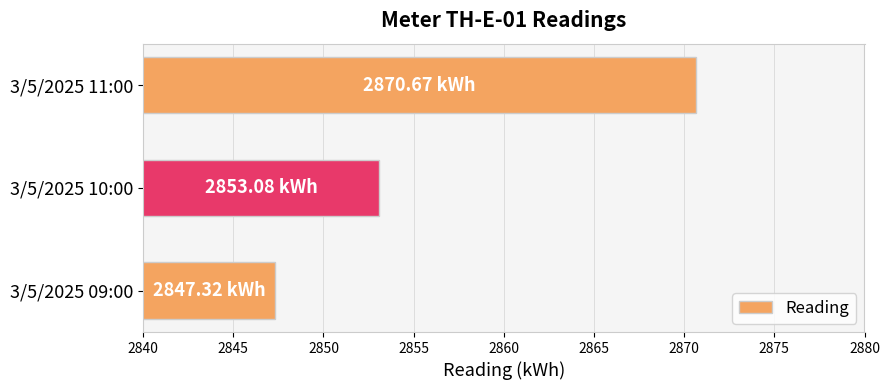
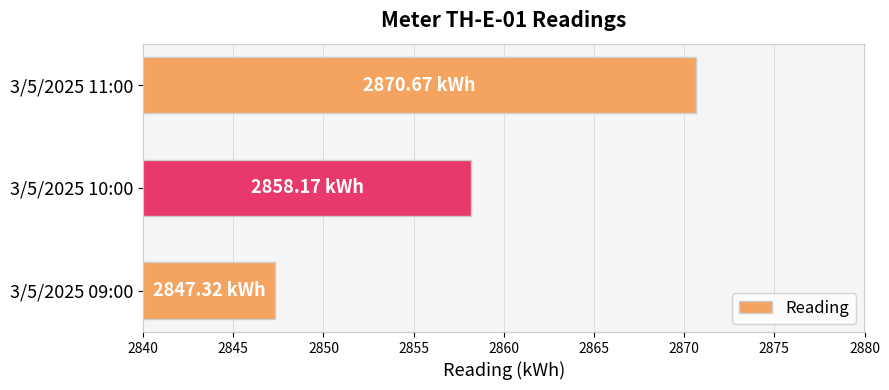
3/5/2025 10:00: 2853.08 -> 2858.17
